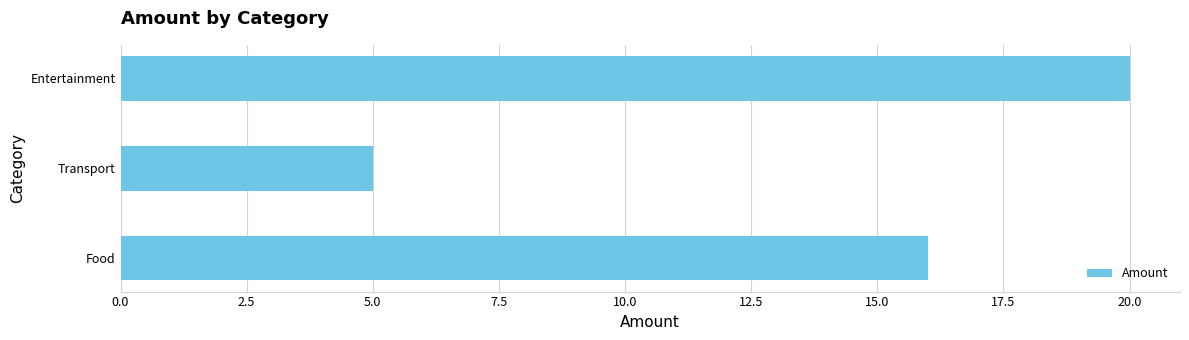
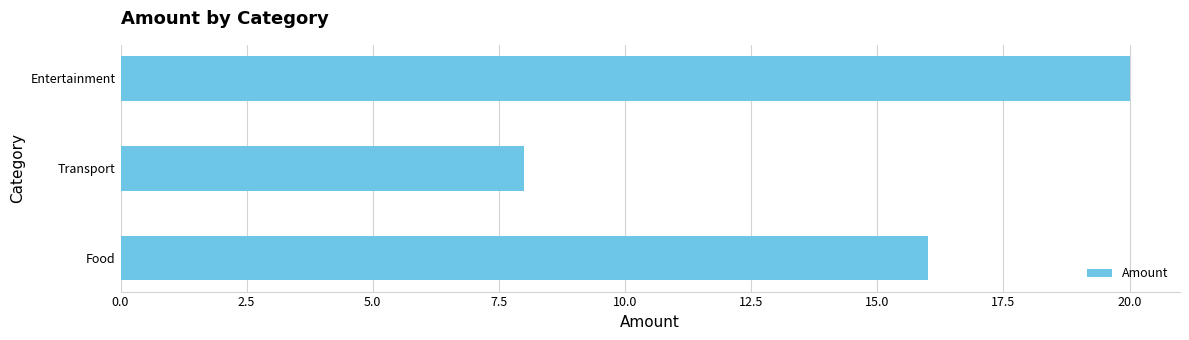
Transport: 5 -> 8
